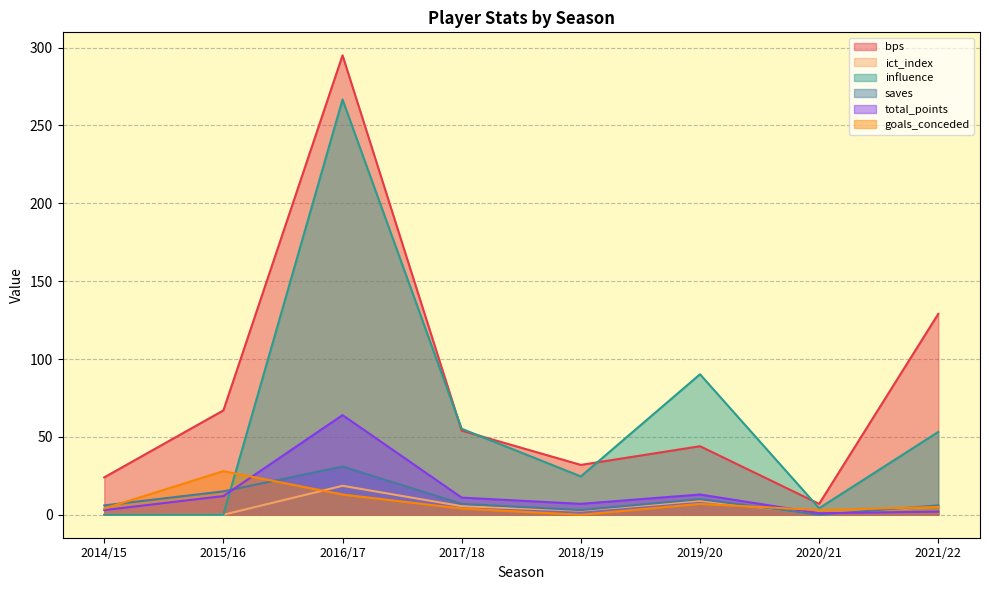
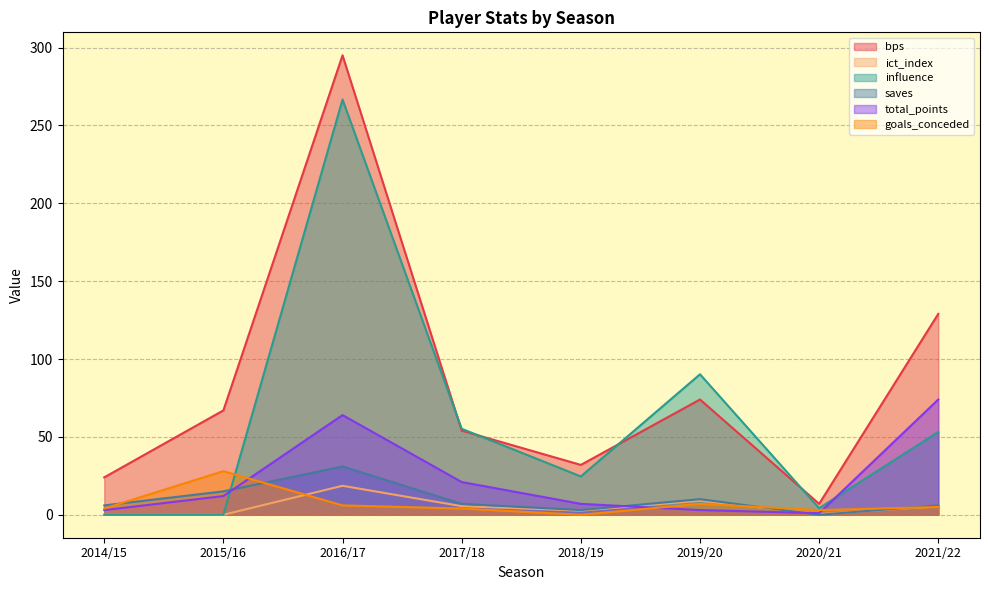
goals_conceded, 2016/17: 13 -> 6
total_points, 2017/18: 11 -> 21
bps, 2019/20: 44 -> 74
total_points, 2019/20: 13 -> 3
total_points, 2021/22: 2 -> 74
